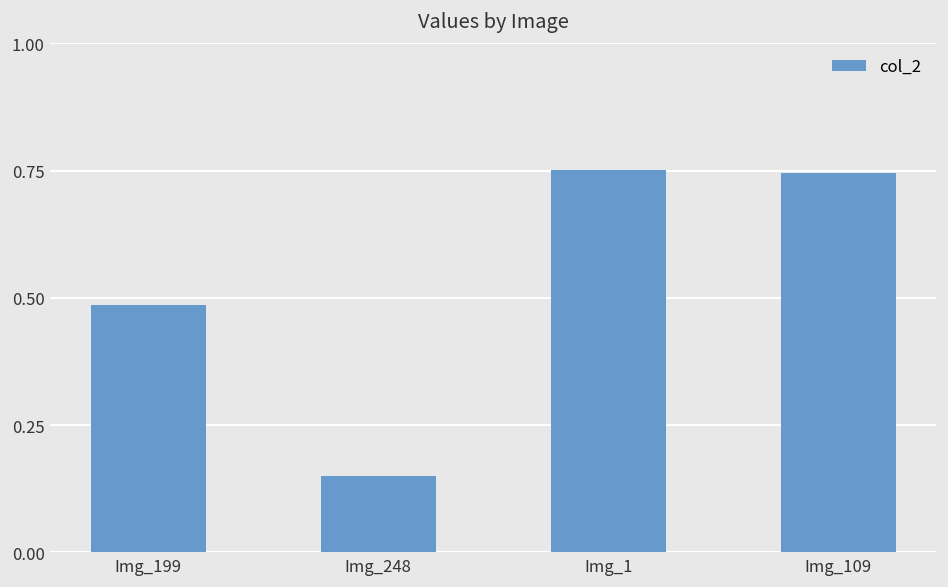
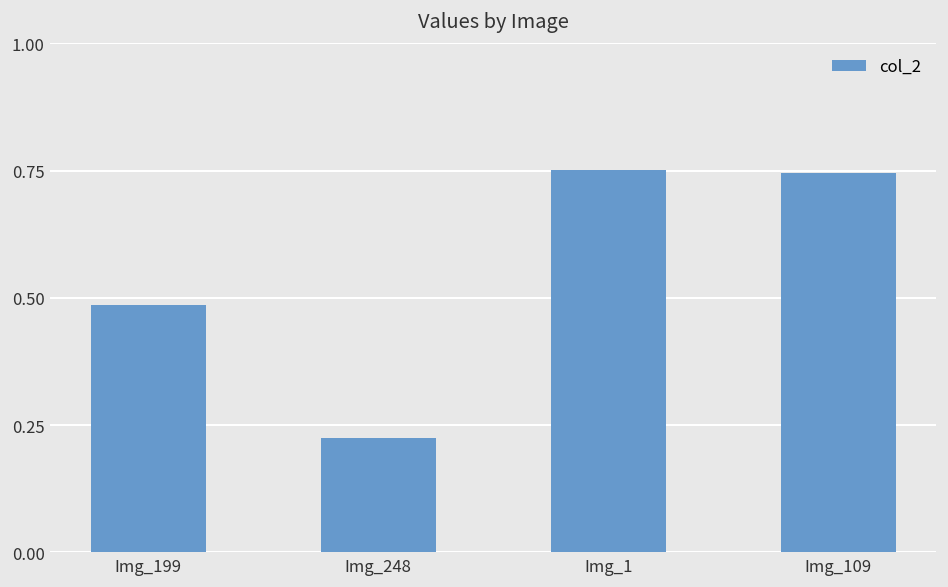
Img_248: 0.15 -> 0.22
